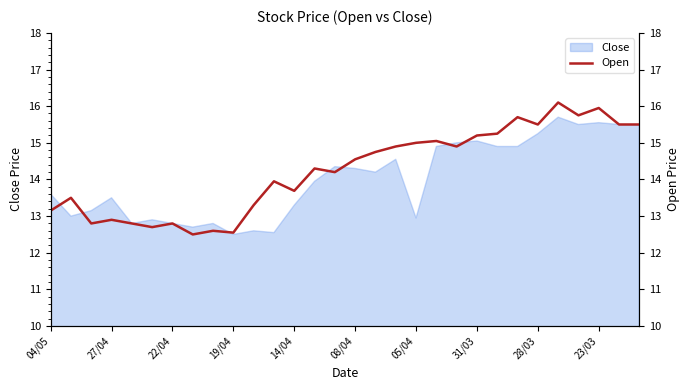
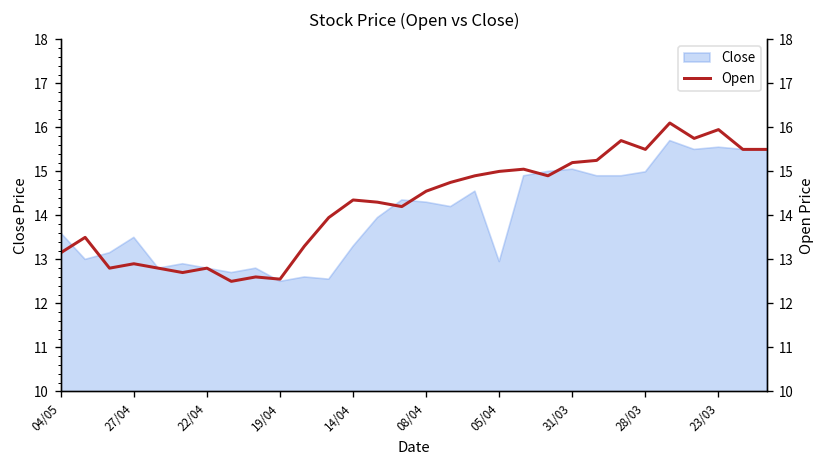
Close, 28/03: 15.3 -> 15.0
Open, 14/04: 13.7 -> 14.4
